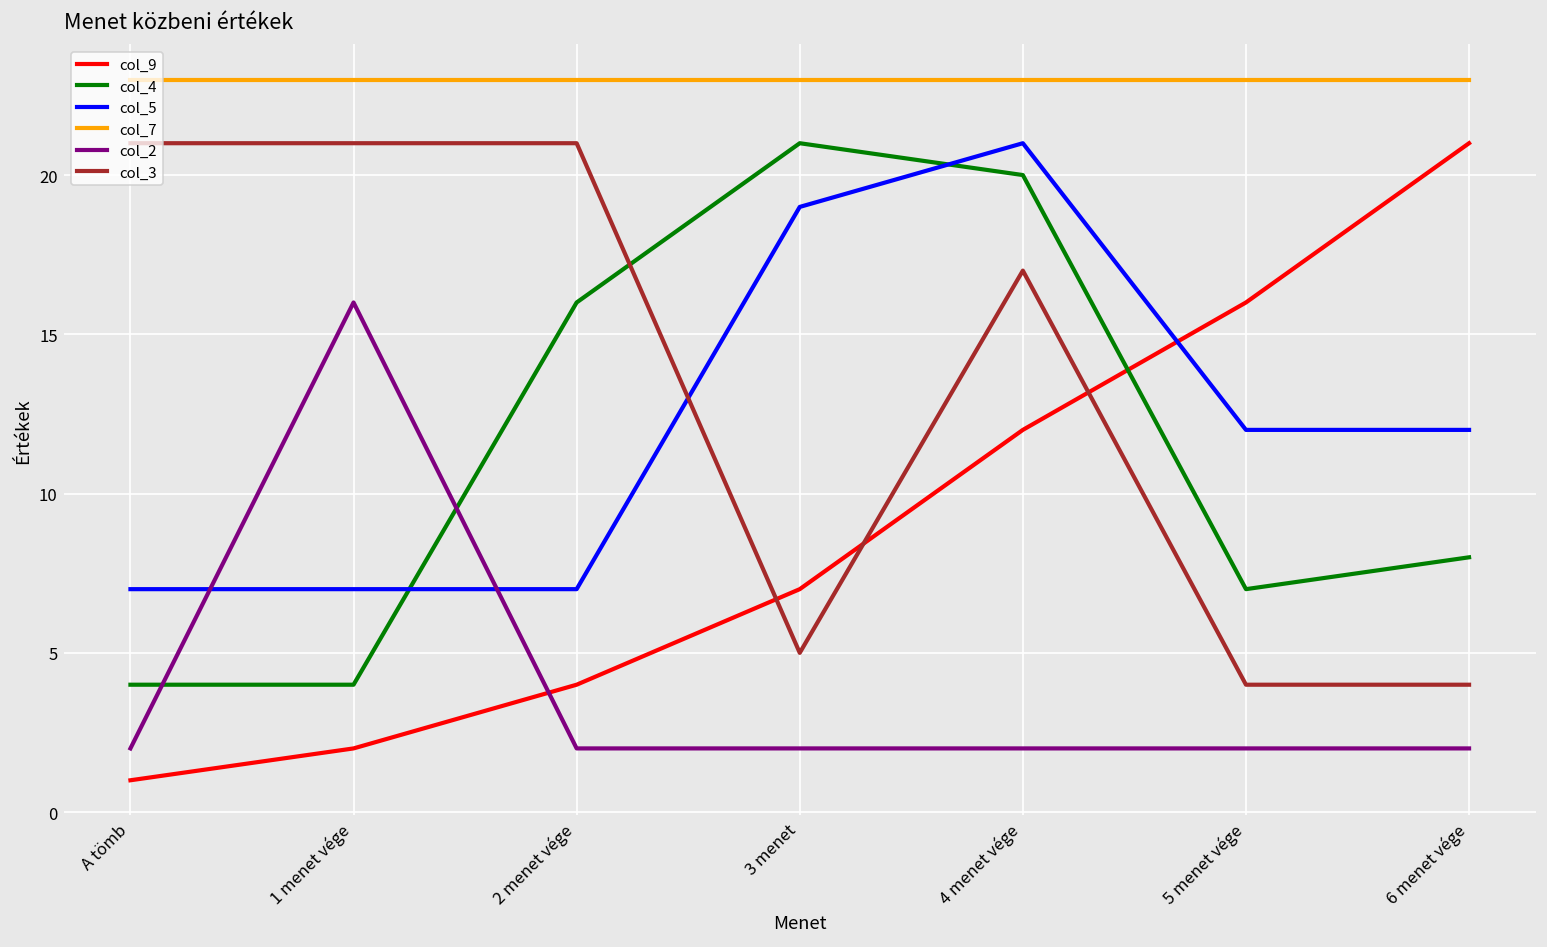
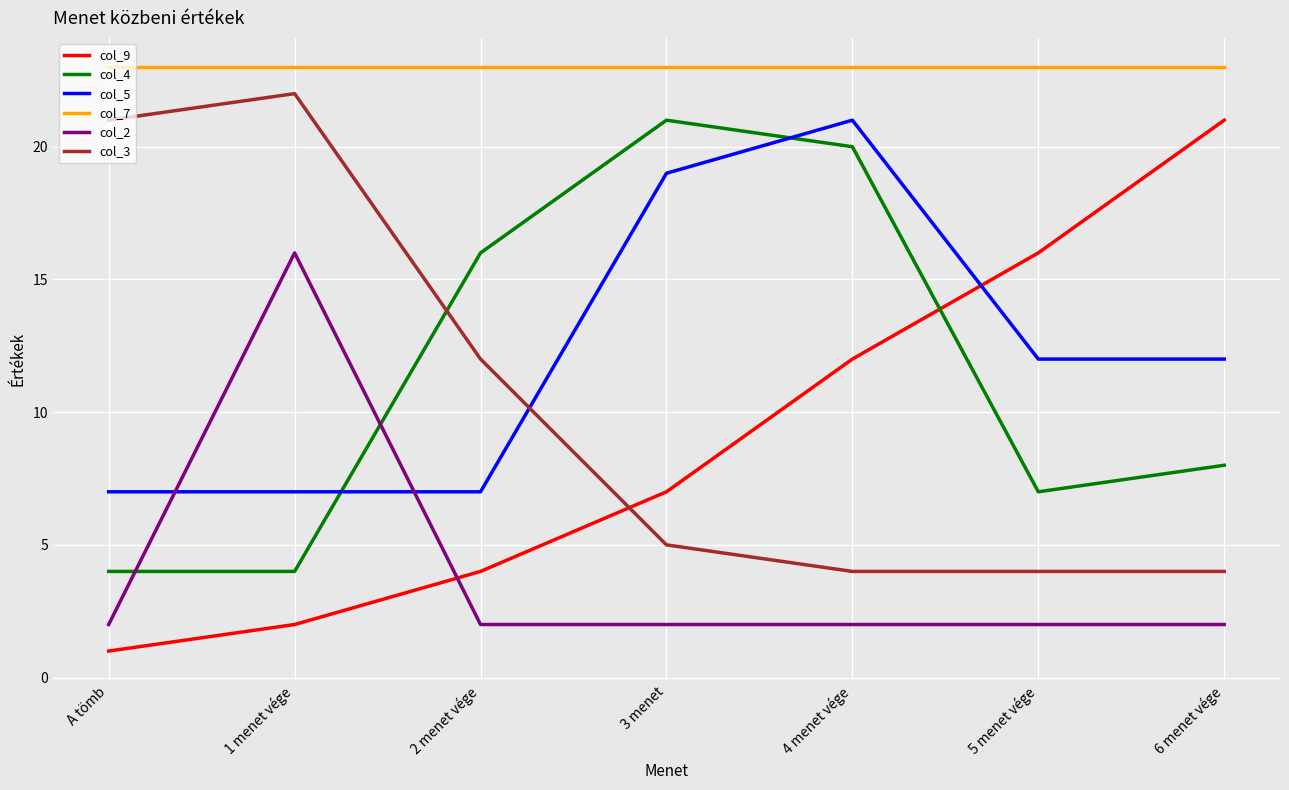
col_3, 1 menet vége: 21 -> 22
col_3, 2 menet vége: 21 -> 12
col_3, 4 menet vége: 17 -> 4
